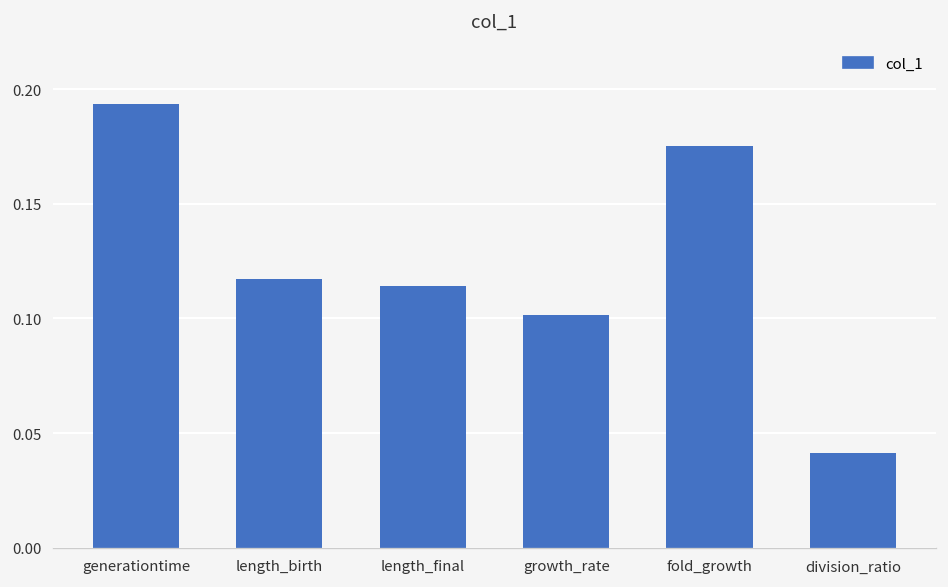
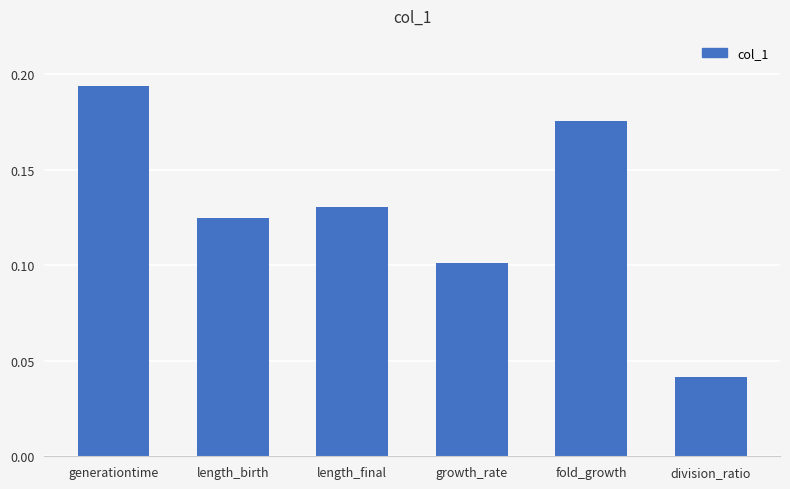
length_birth: 0.117 -> 0.124
length_final: 0.114 -> 0.131
